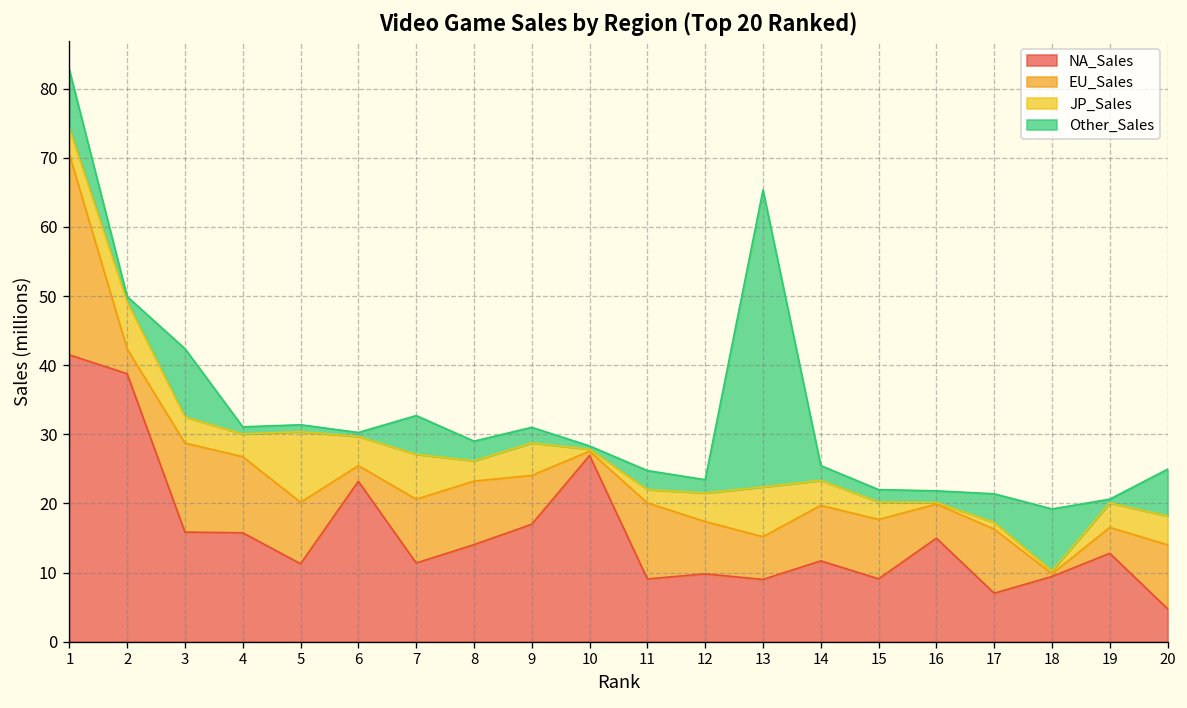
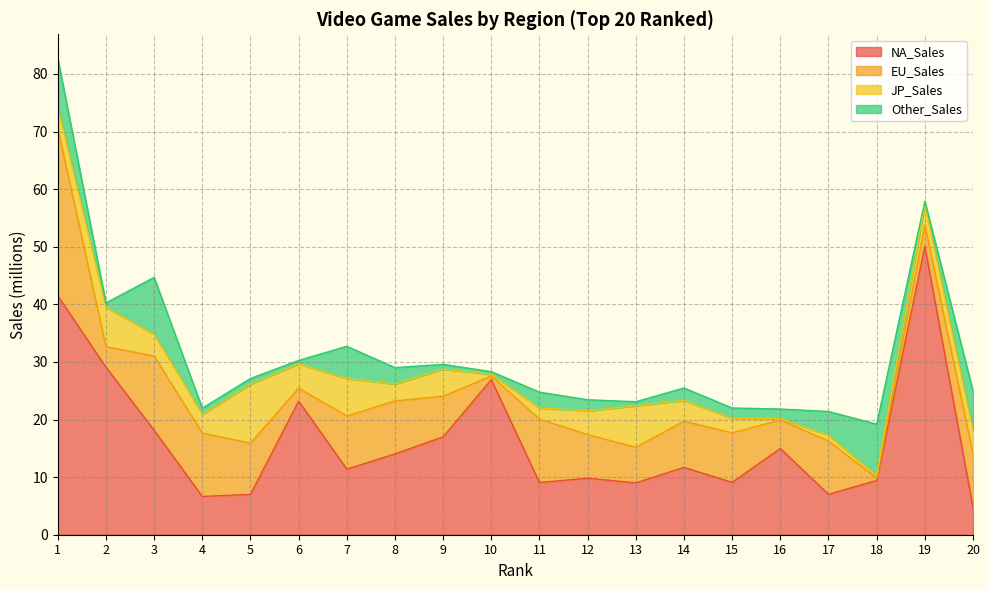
NA_Sales, 2: 39 -> 29
NA_Sales, 3: 16 -> 18
NA_Sales, 4: 16 -> 7
NA_Sales, 5: 11 -> 7
Other_Sales, 9: 2 -> 1
Other_Sales, 13: 43 -> 1
NA_Sales, 19: 13 -> 50
